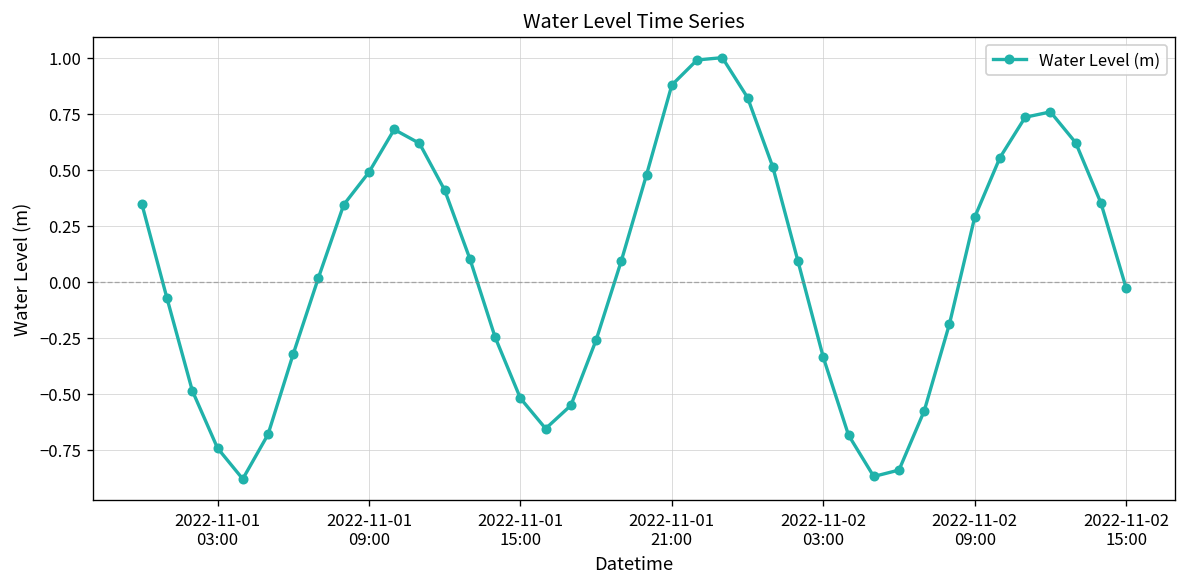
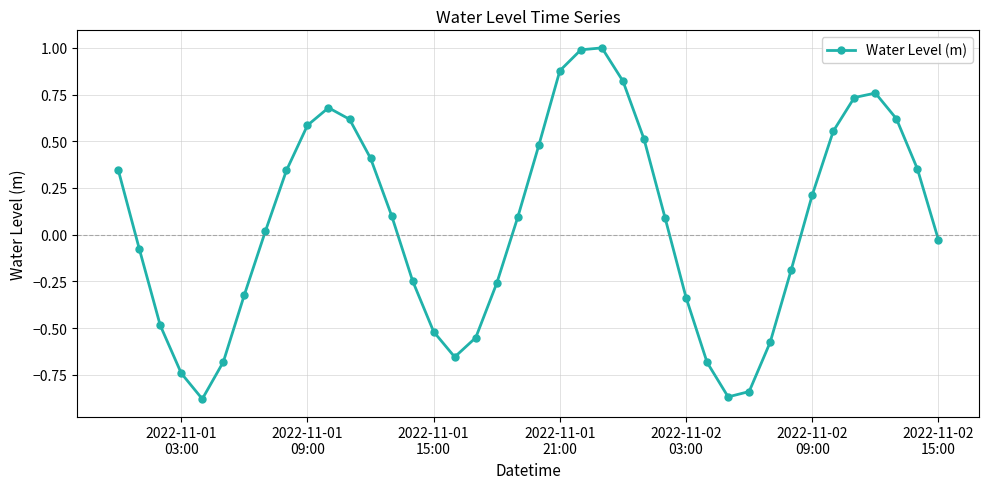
2022-11-01 09:00: 0.49 -> 0.59
2022-11-02 09:00: 0.29 -> 0.21
